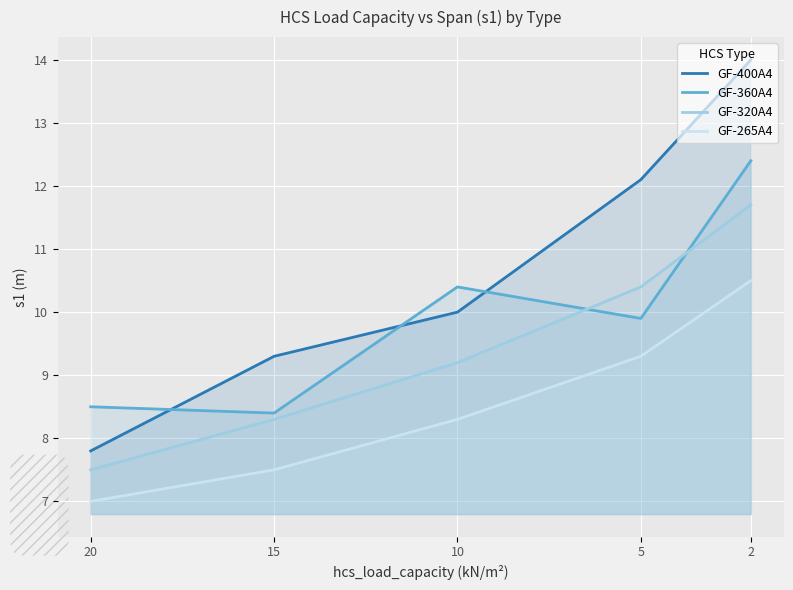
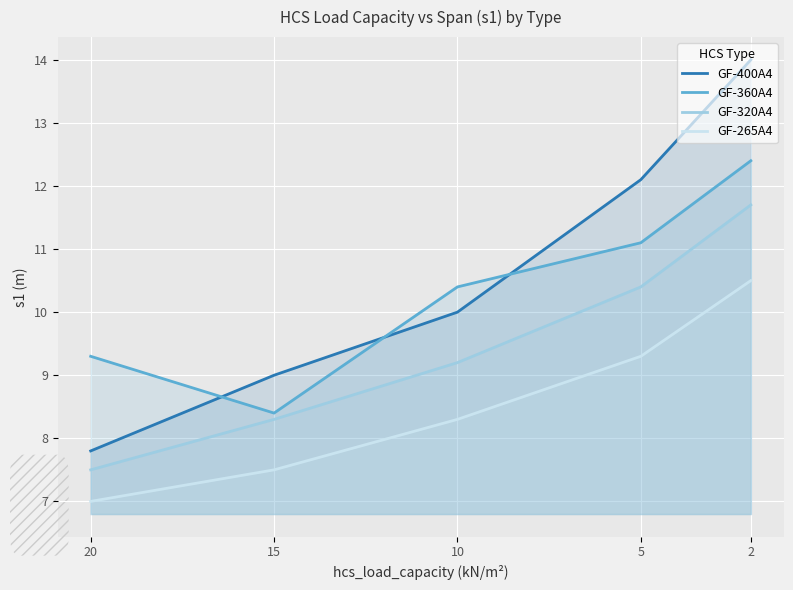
GF-360A4, 20: 8.5 -> 9.3
GF-400A4, 15: 9.3 -> 9.0
GF-360A4, 5: 9.9 -> 11.1
